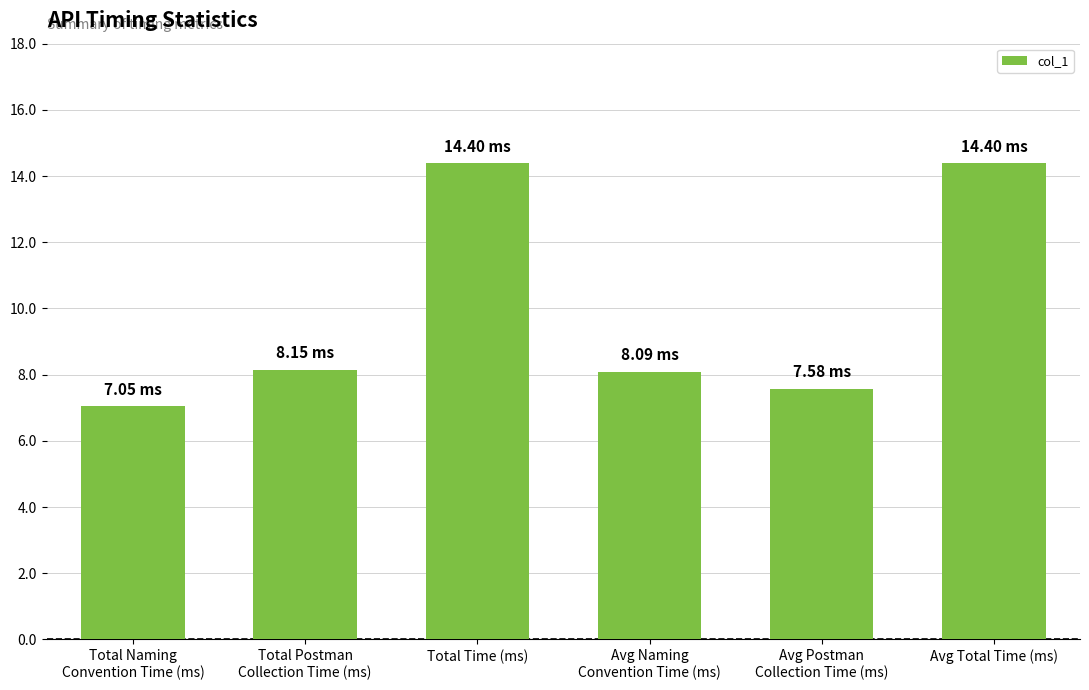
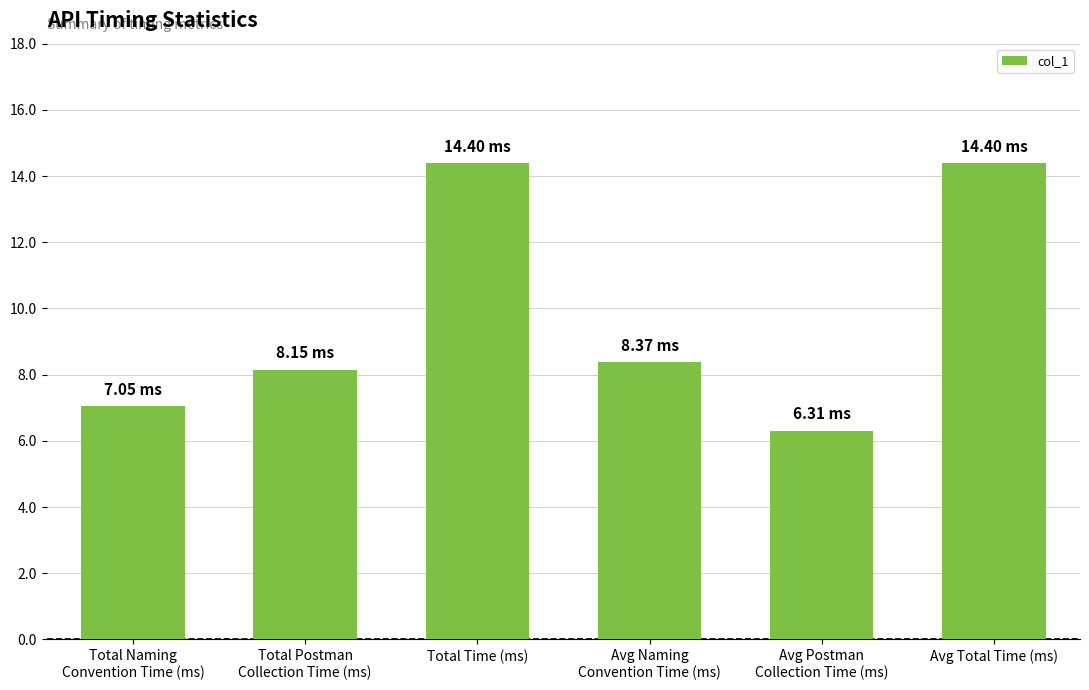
Avg Naming Convention Time (ms): 8.09 -> 8.37
Avg Postman Collection Time (ms): 7.58 -> 6.31
